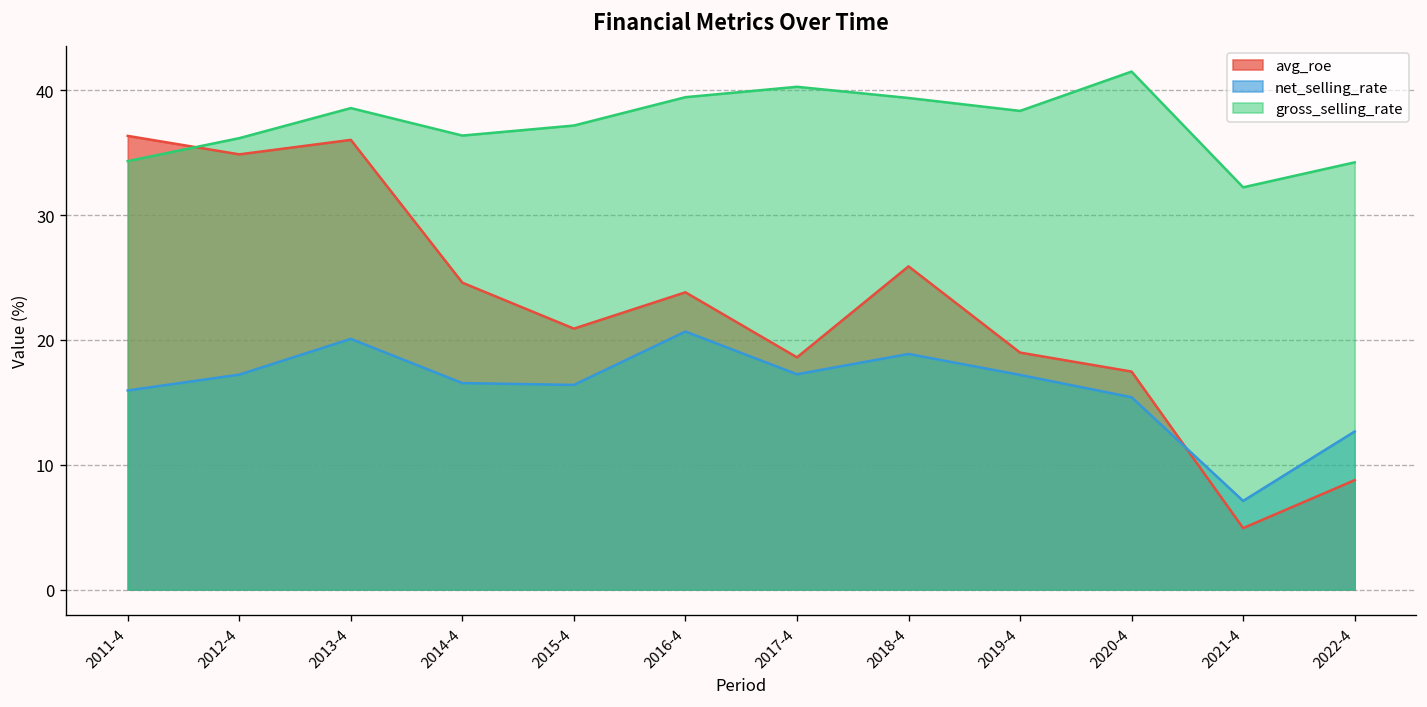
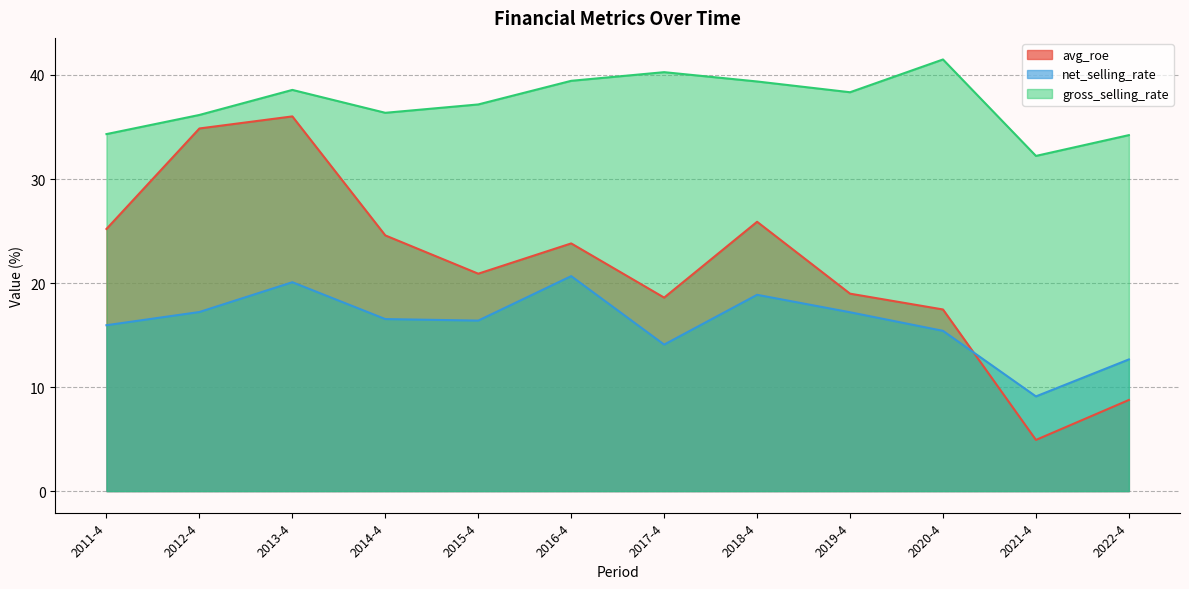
avg_roe, 2011-4: 36.3 -> 25.2
net_selling_rate, 2017-4: 17.2 -> 14.1
net_selling_rate, 2021-4: 7.1 -> 9.1
